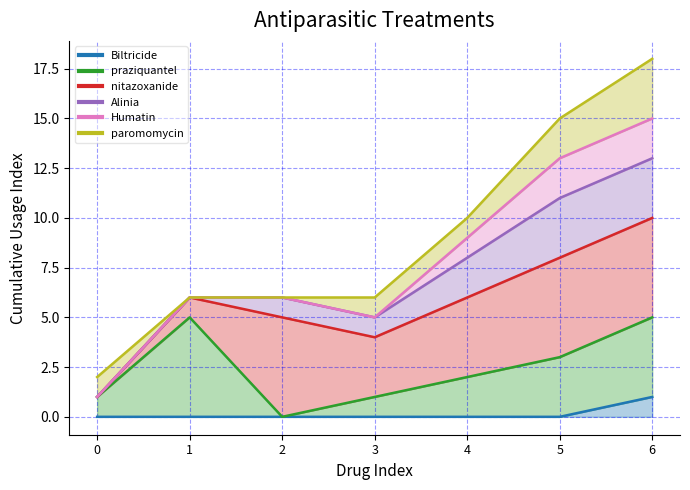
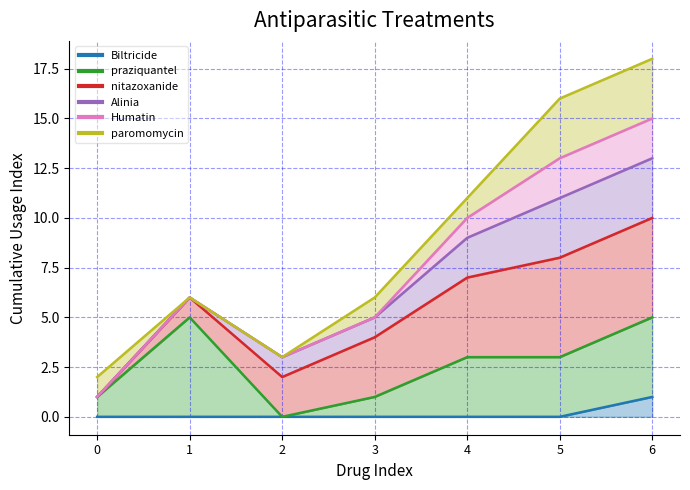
nitazoxanide, 2: 5 -> 2
praziquantel, 4: 2 -> 3
paromomycin, 5: 2 -> 3
